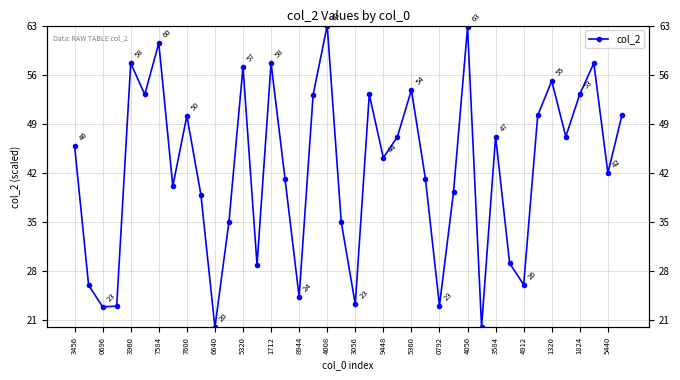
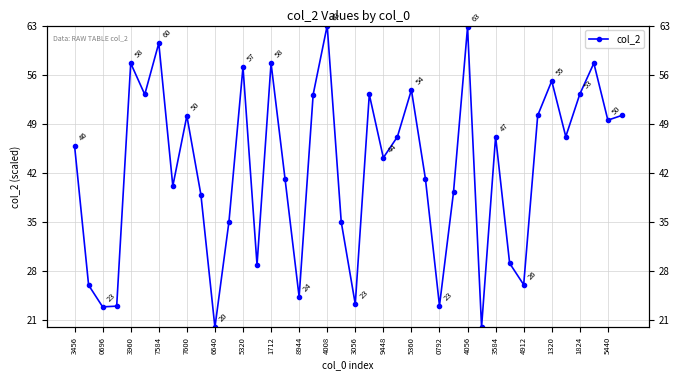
5440: 42 -> 50
